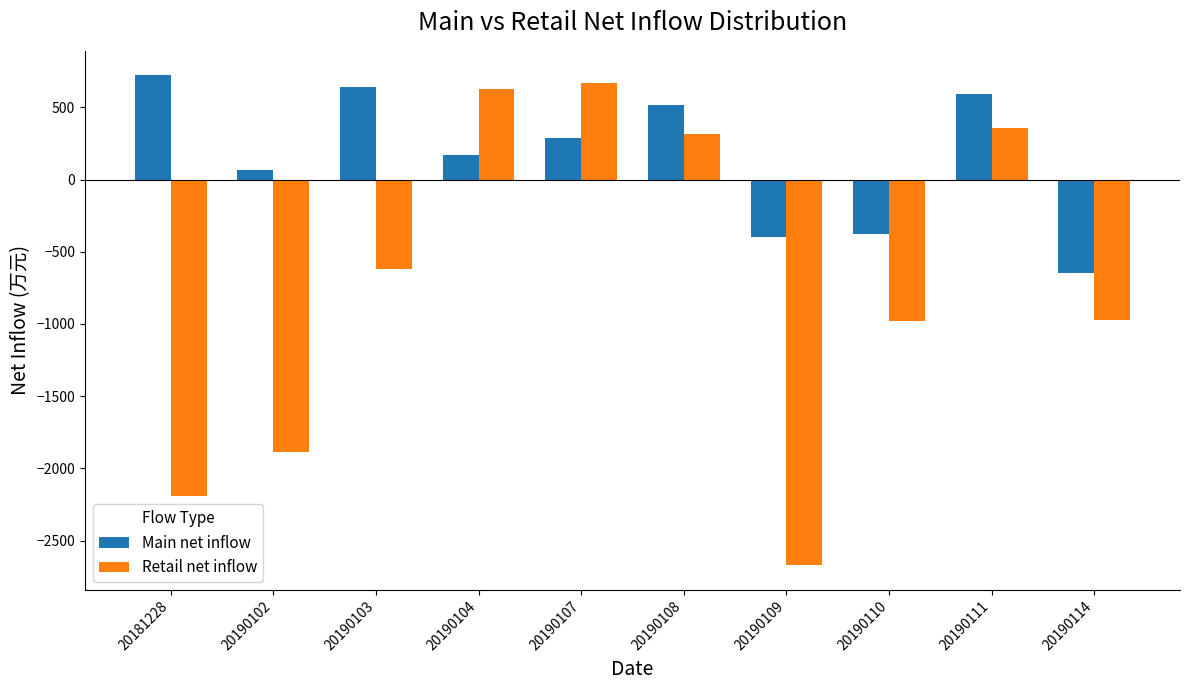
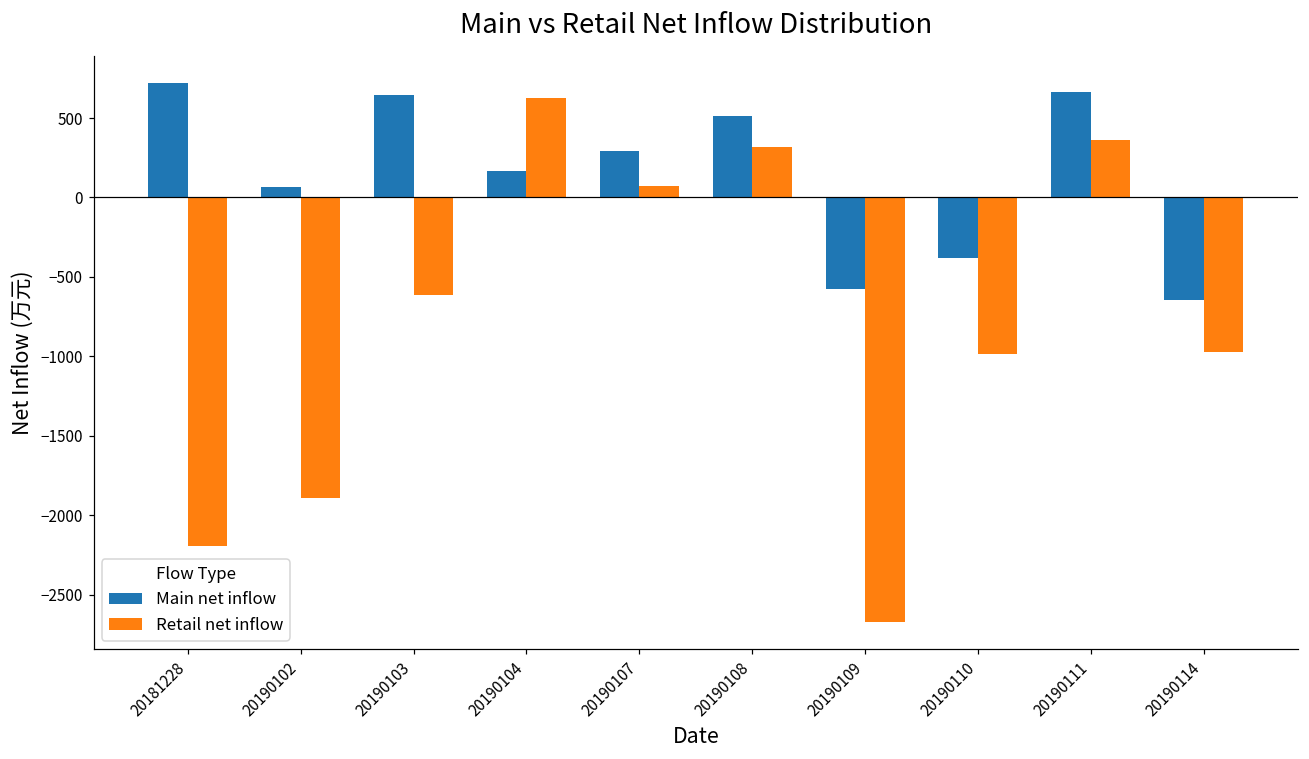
Retail net inflow, 20190107: 670 -> 70
Main net inflow, 20190109: -400 -> -580
Main net inflow, 20190111: 590 -> 670
